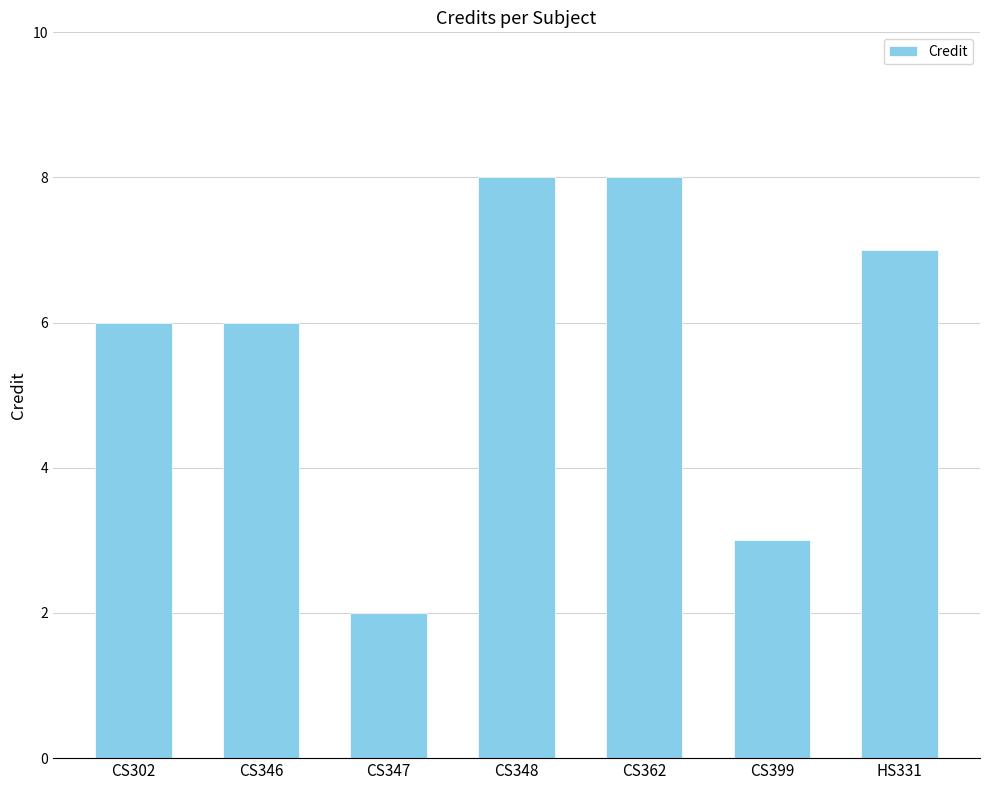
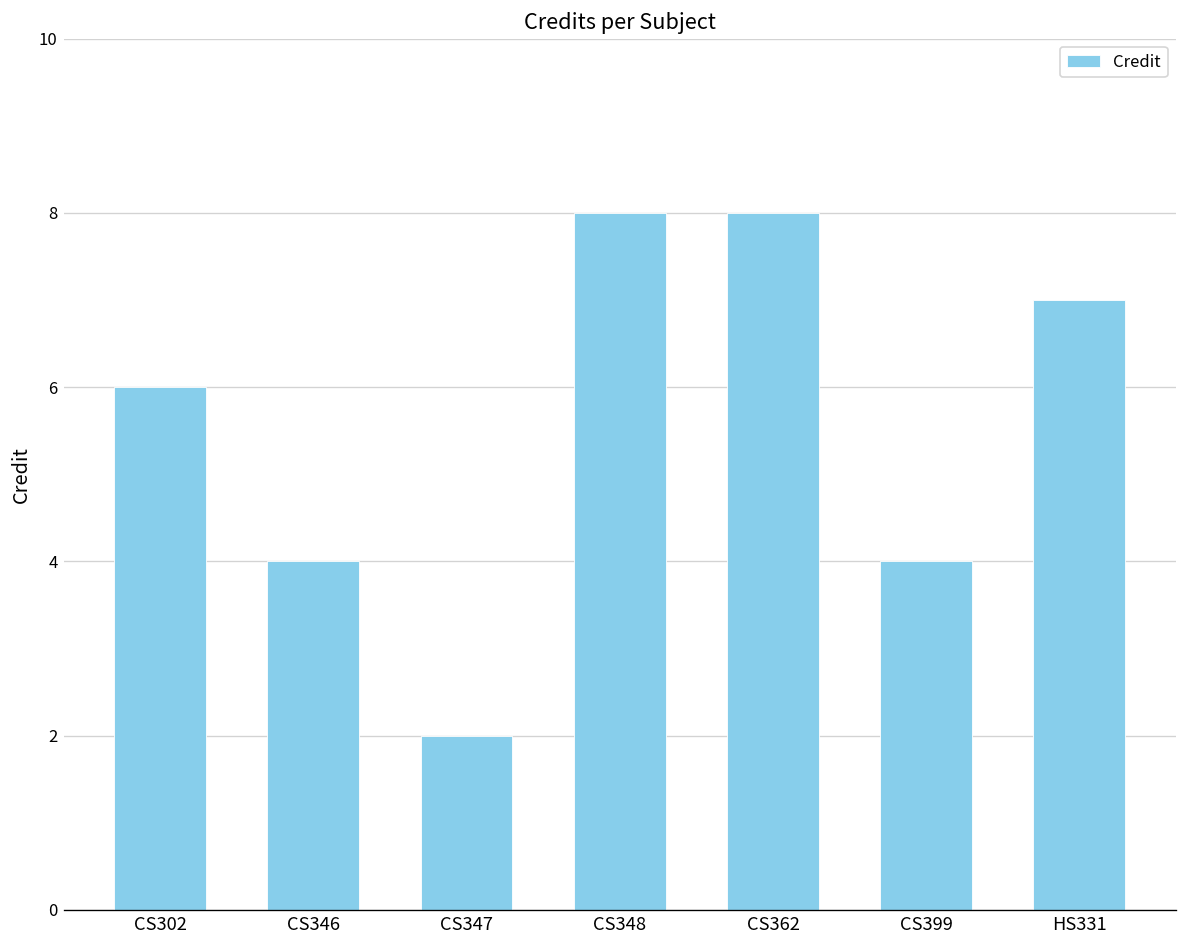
CS346: 6 -> 4
CS399: 3 -> 4
